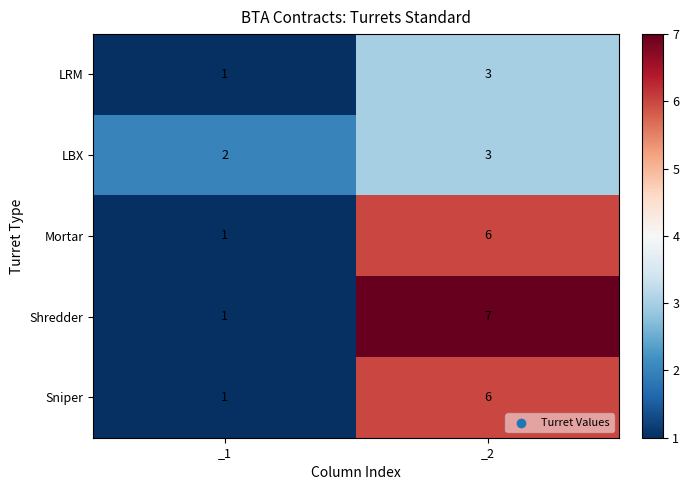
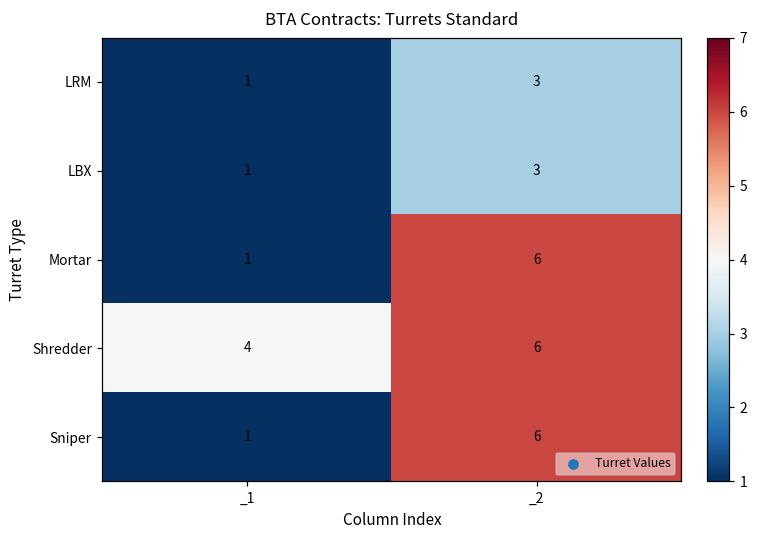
LBX, _1: 2 -> 1
Shredder, _1: 1 -> 4
Shredder, _2: 7 -> 6
